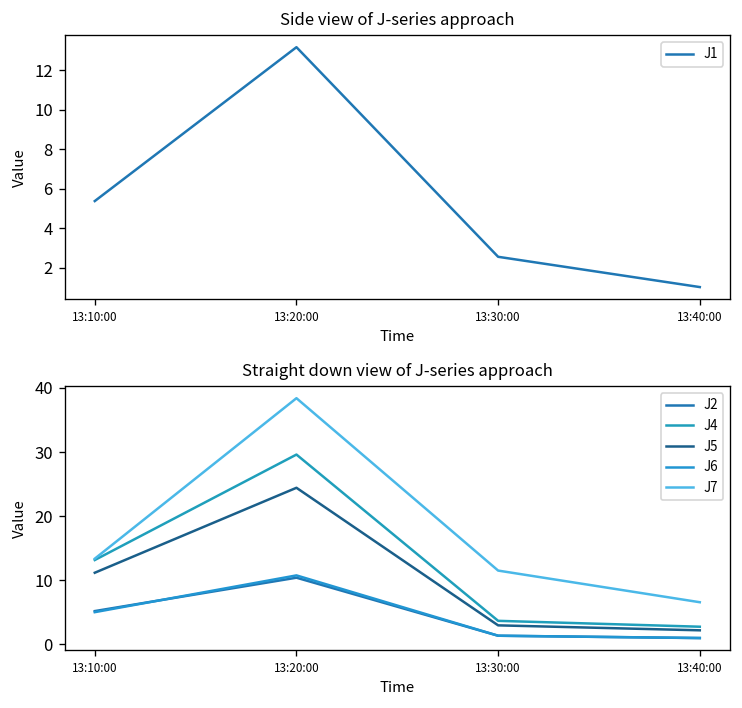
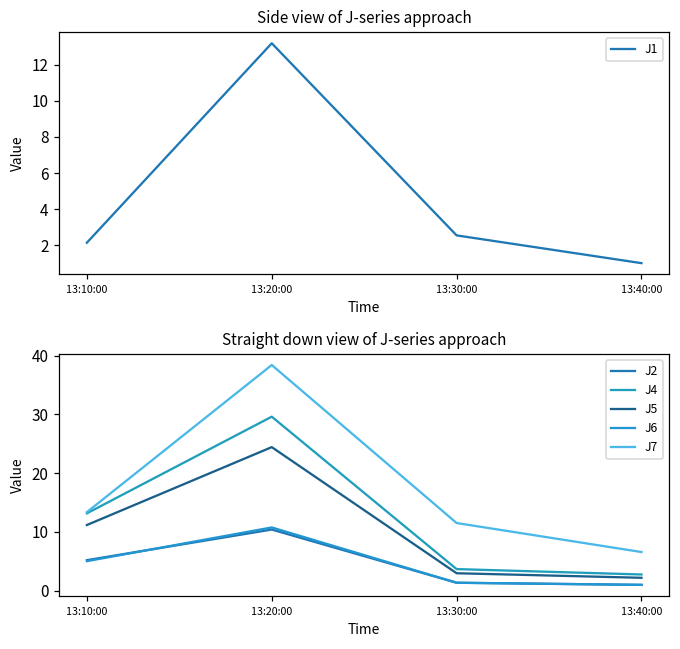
Side view of J-series approach, 13:10:00: 5.4 -> 2.2
